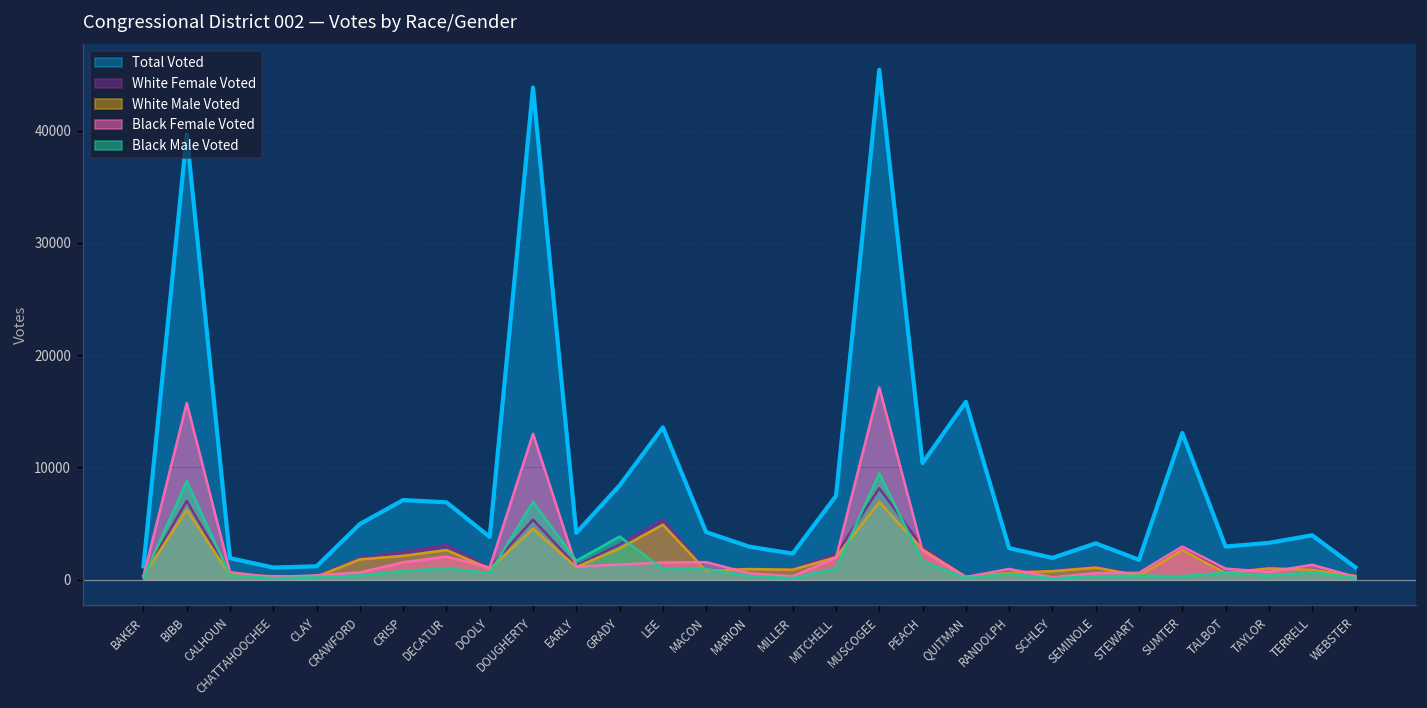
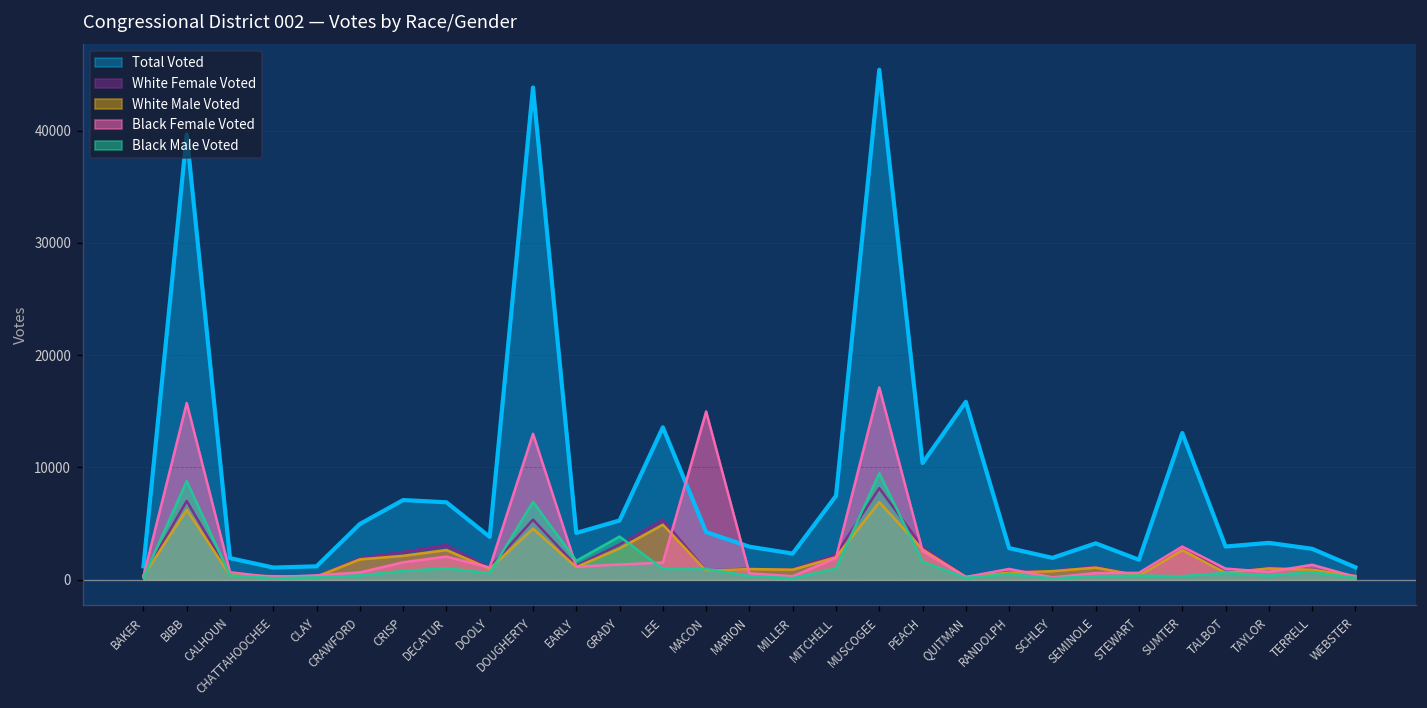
Total Voted, GRADY: 8000 -> 5000
Black Female Voted, MACON: 2000 -> 15000
Total Voted, TERRELL: 4000 -> 3000
